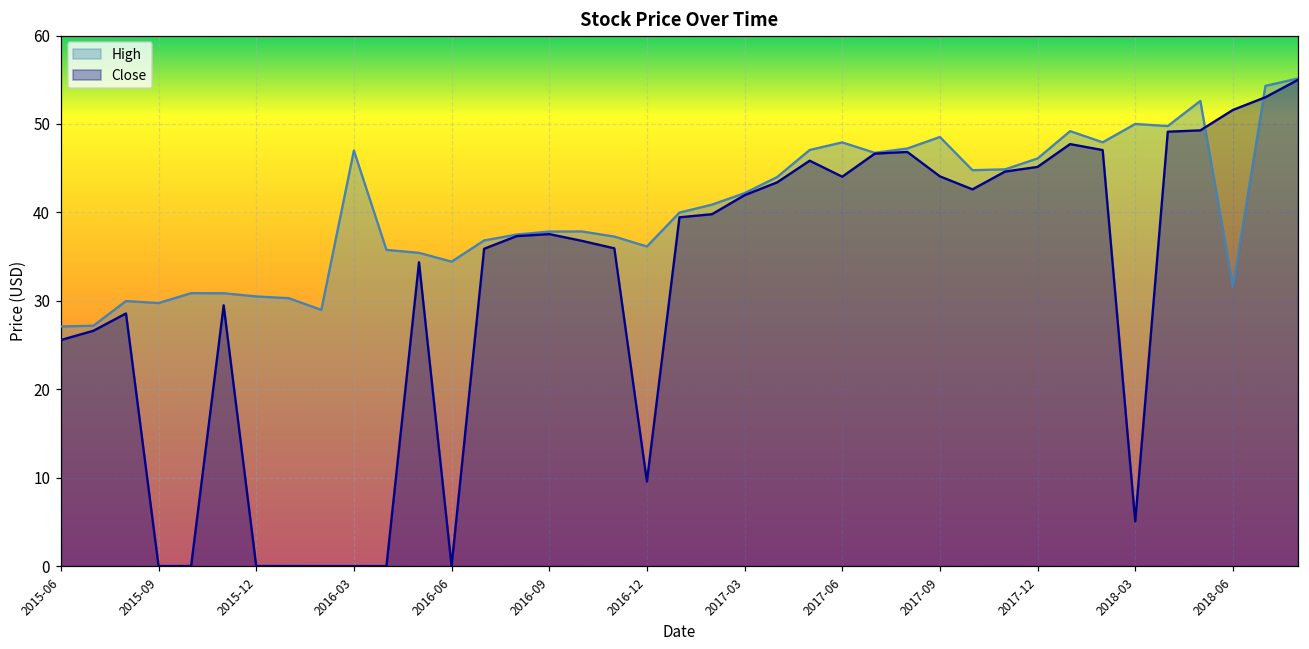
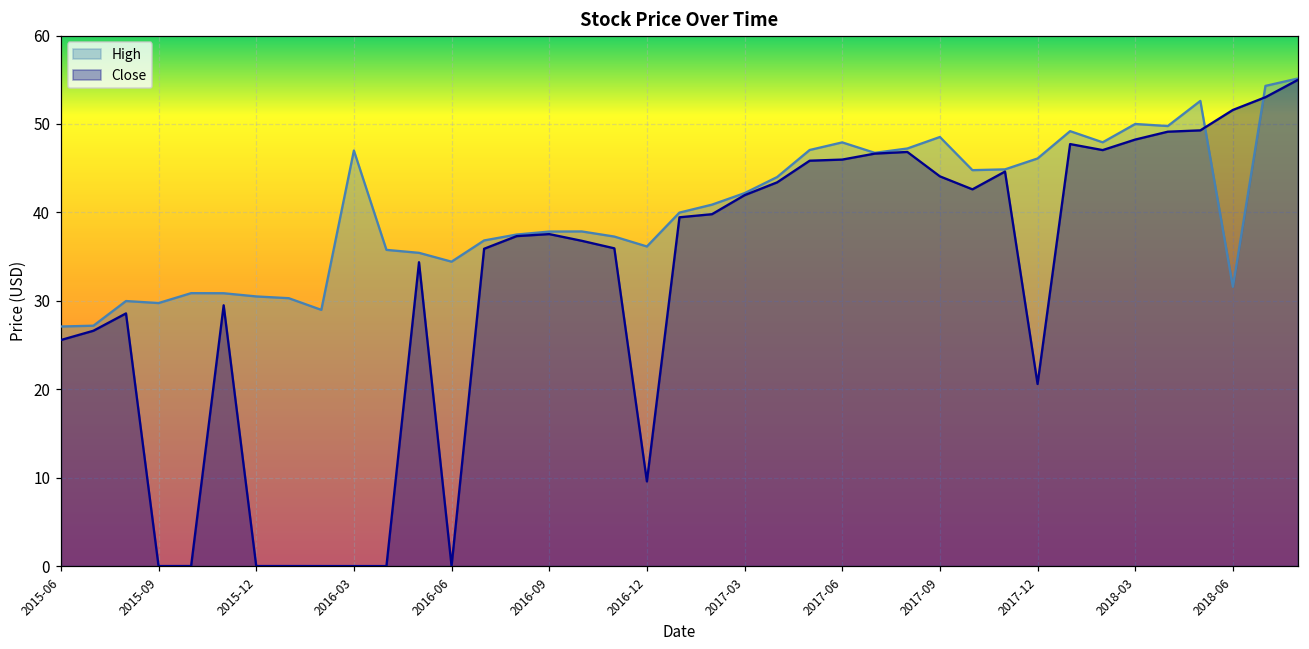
Close, 2017-06: 44 -> 46
Close, 2017-12: 45 -> 21
Close, 2018-03: 5 -> 48
